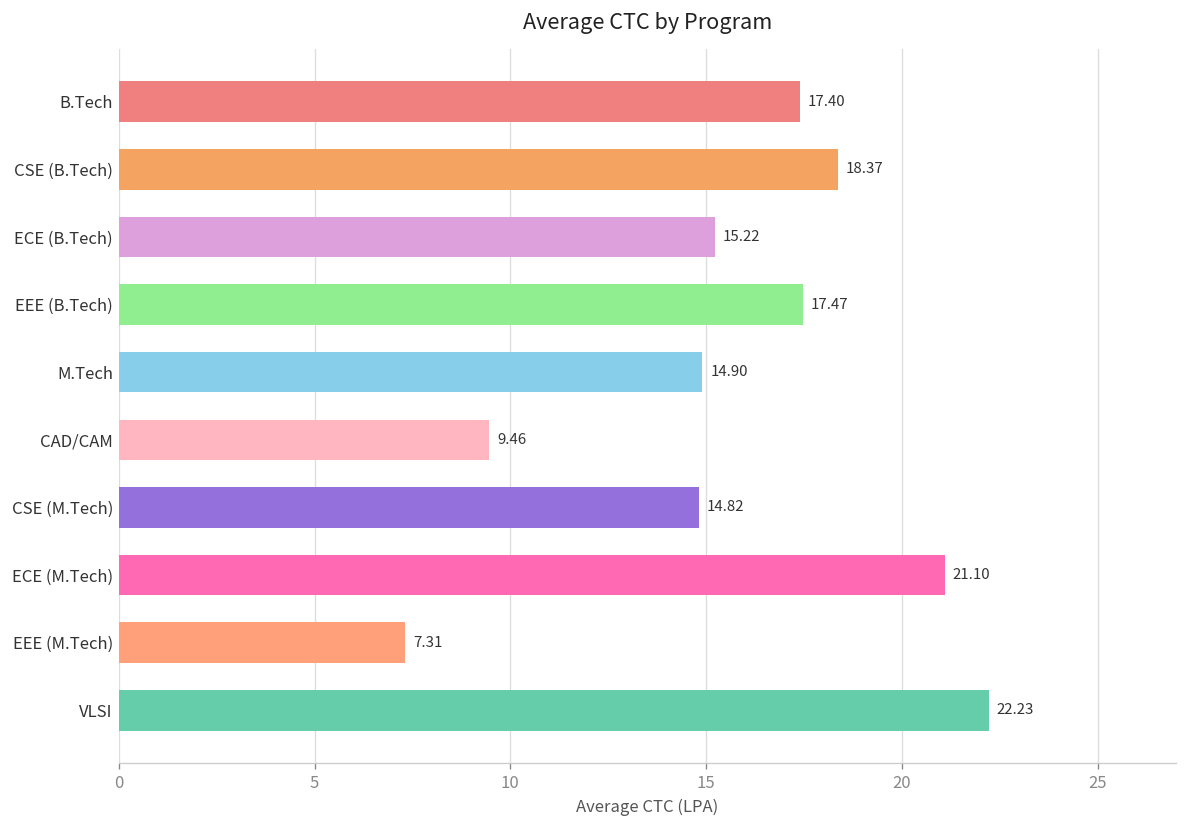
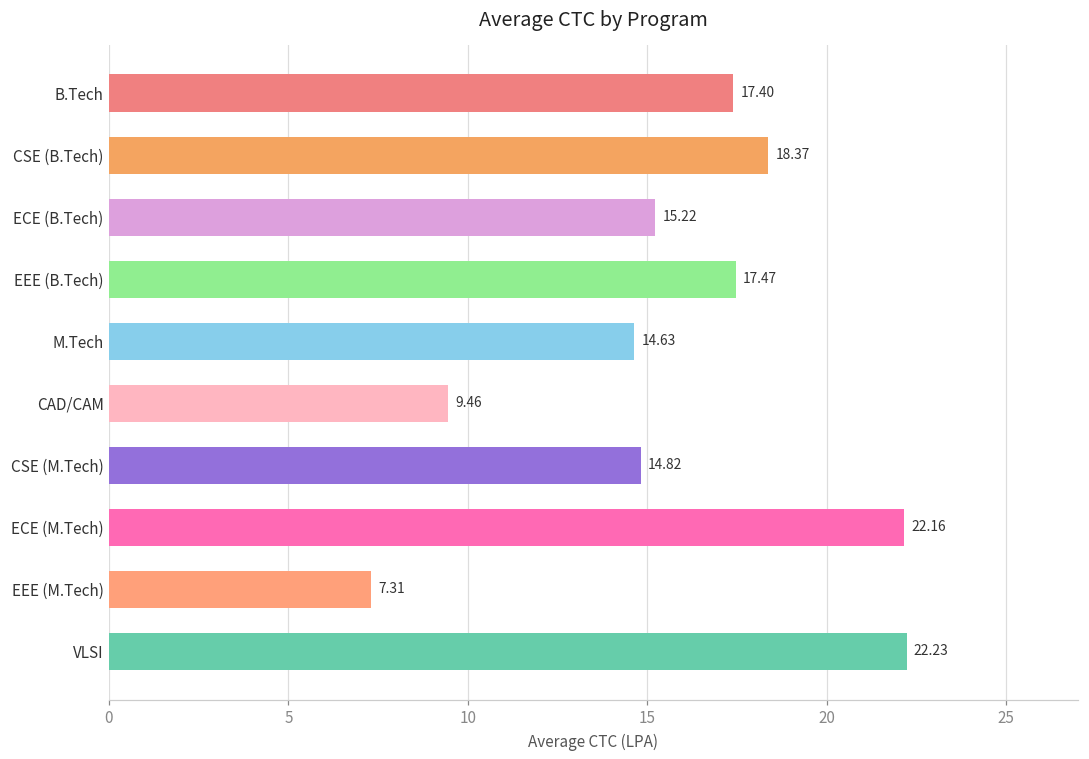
M.Tech: 14.90 -> 14.63
ECE (M.Tech): 21.10 -> 22.16
